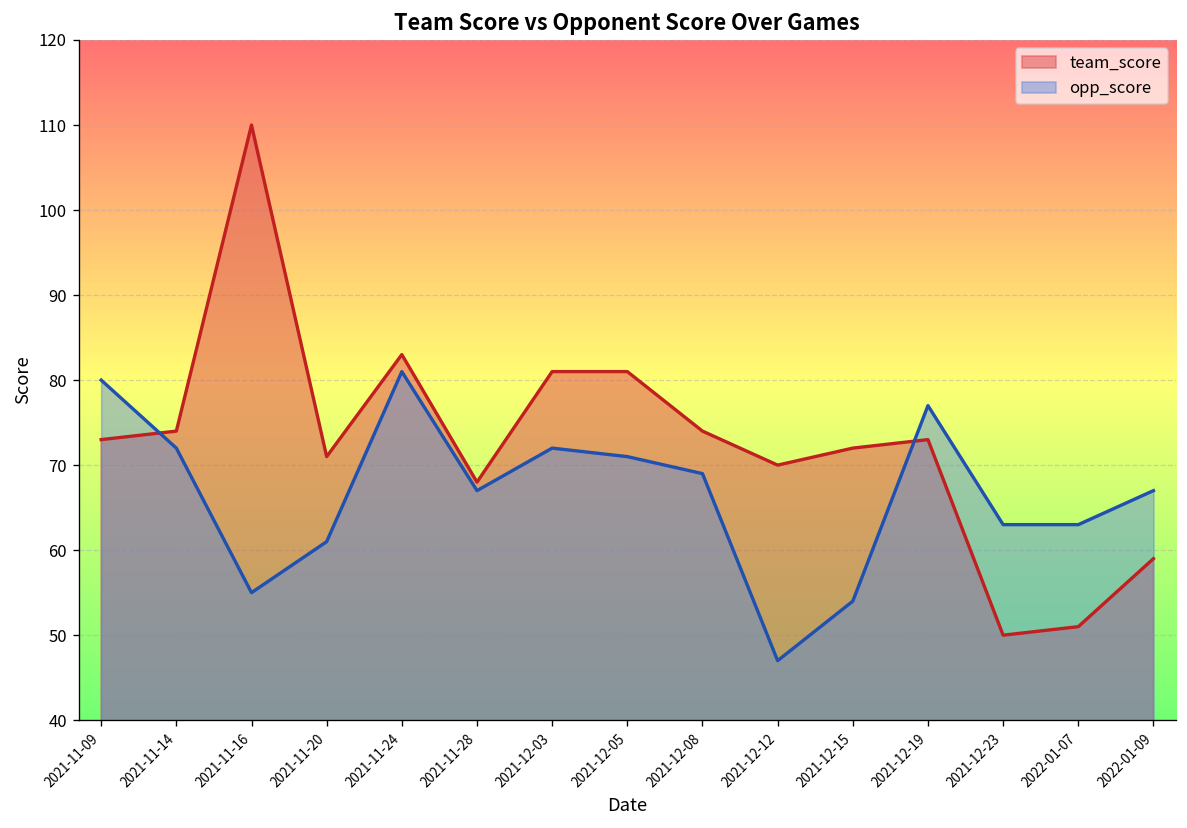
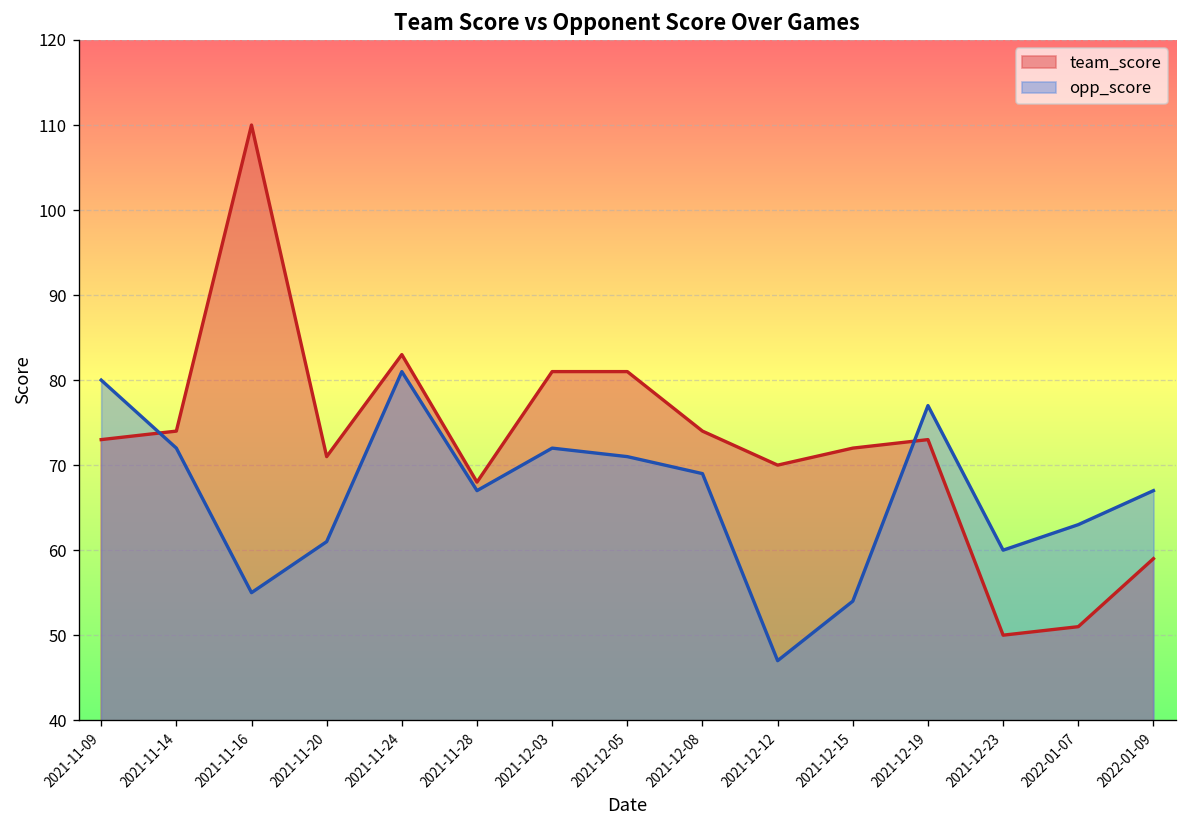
opp_score, 2021-12-23: 63 -> 60
